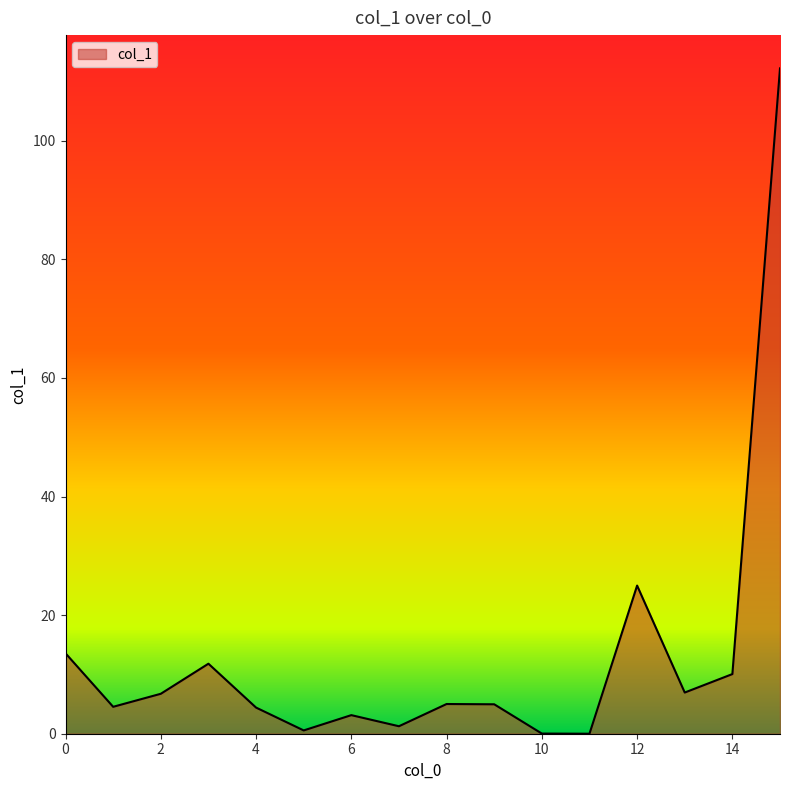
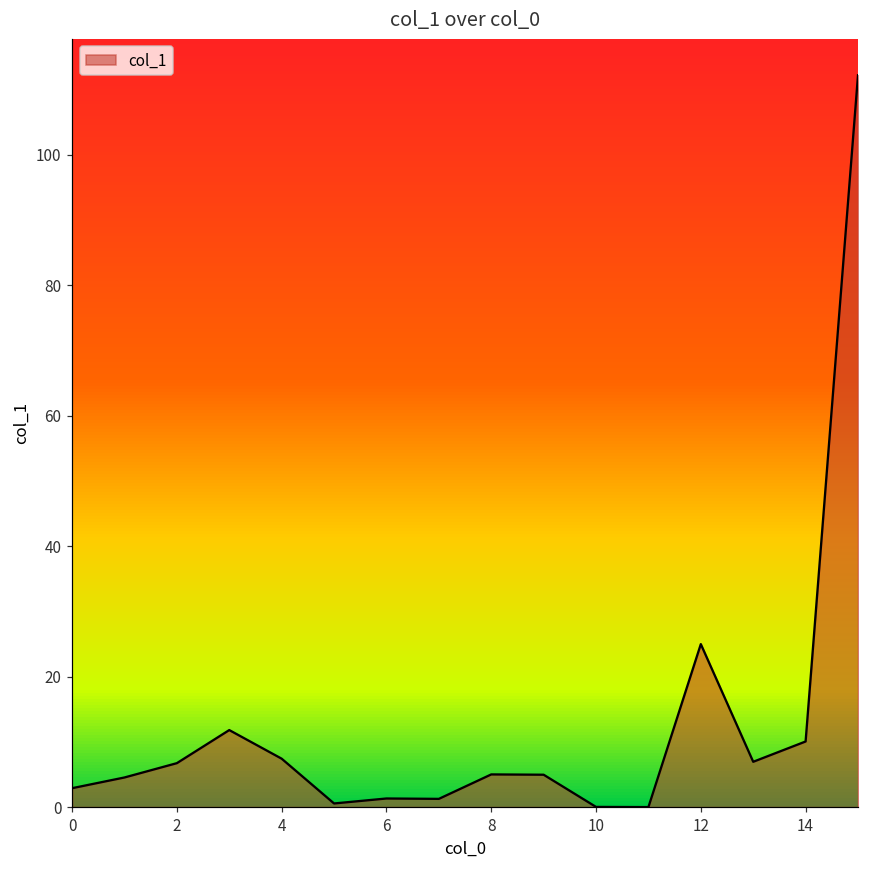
0: 14 -> 3
4: 4 -> 7
6: 3 -> 1
